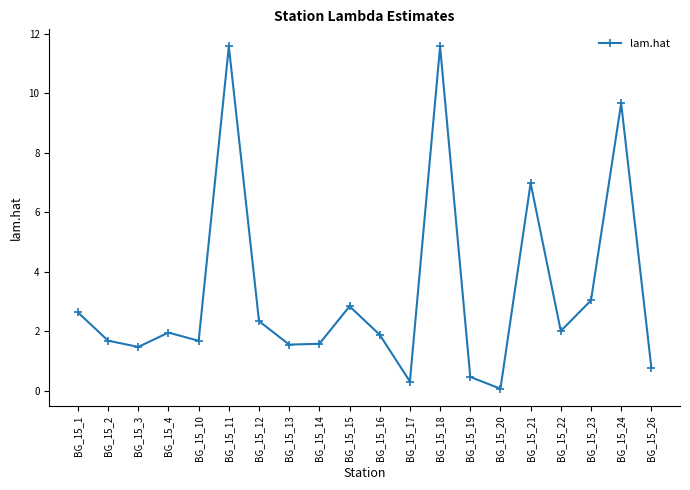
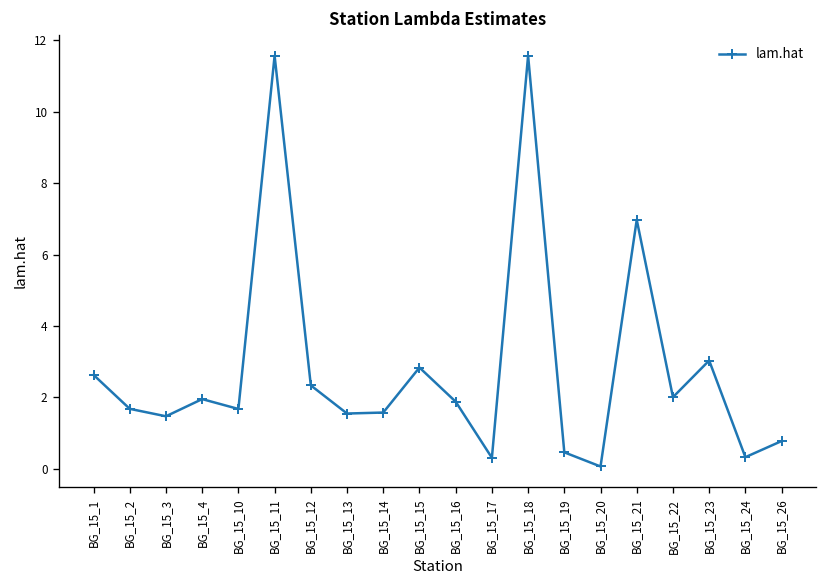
BG_15_24: 9.7 -> 0.3
